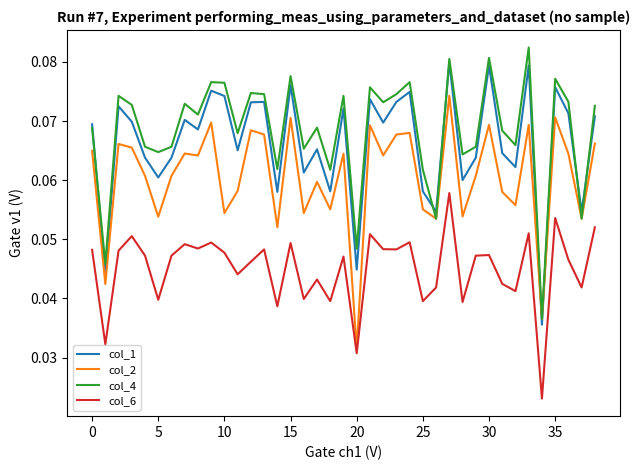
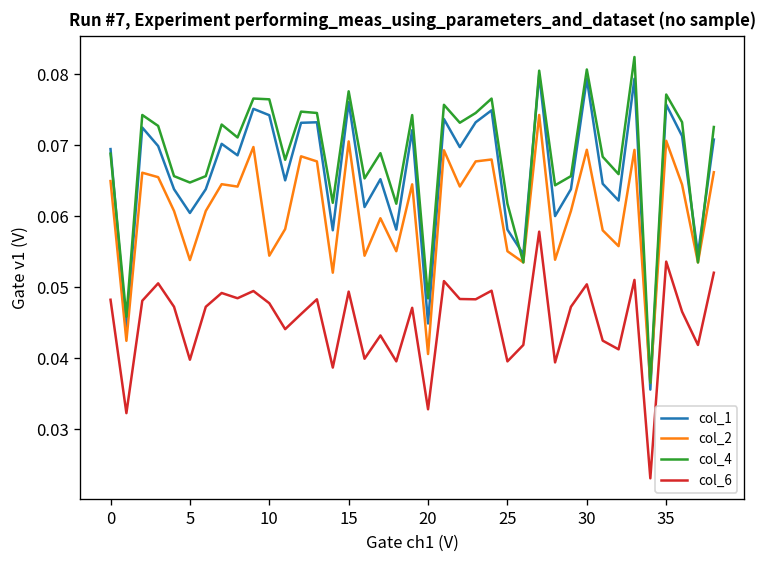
col_2, 20: 0.031 -> 0.041
col_6, 20: 0.031 -> 0.033
col_6, 30: 0.047 -> 0.050
